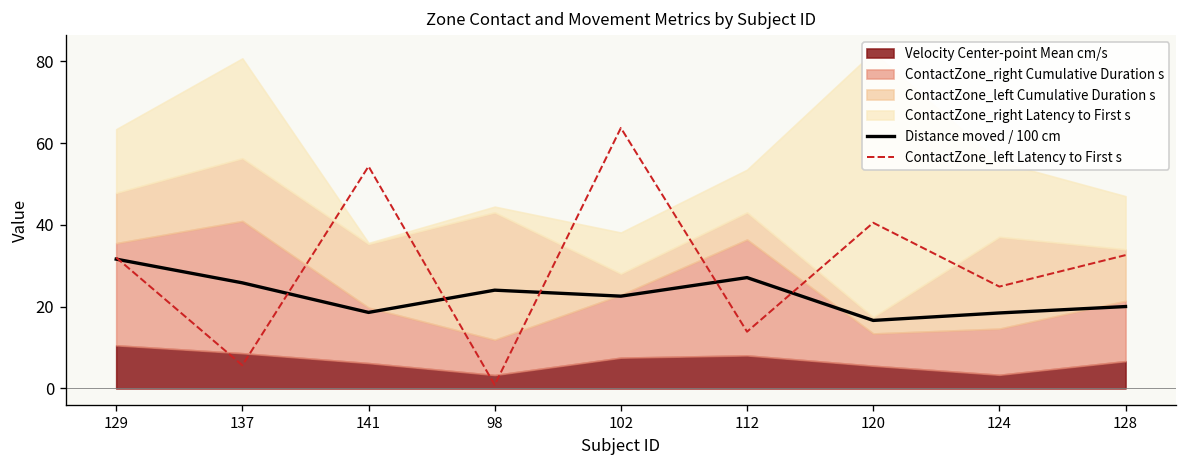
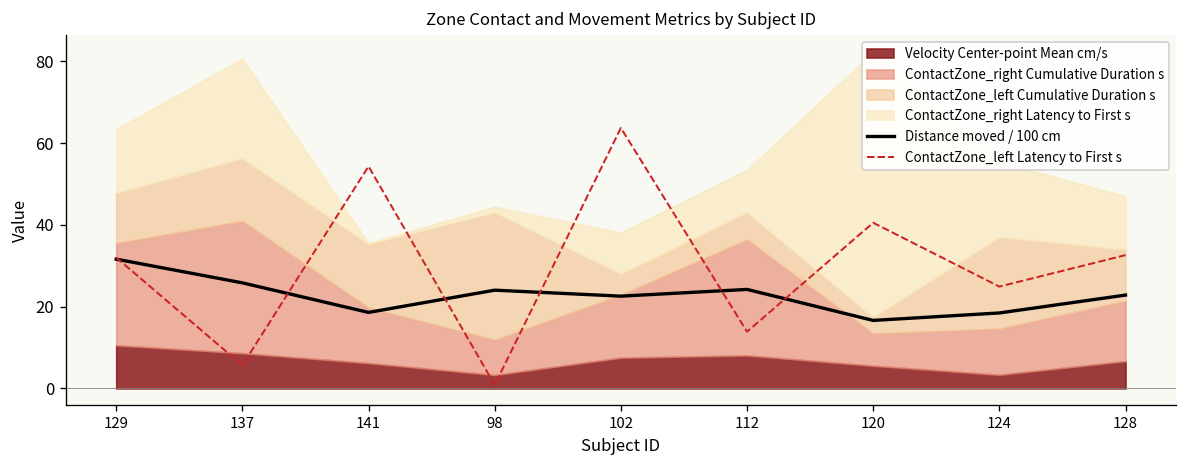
Distance moved / 100 cm, 112: 27 -> 24
Distance moved / 100 cm, 128: 20 -> 23
